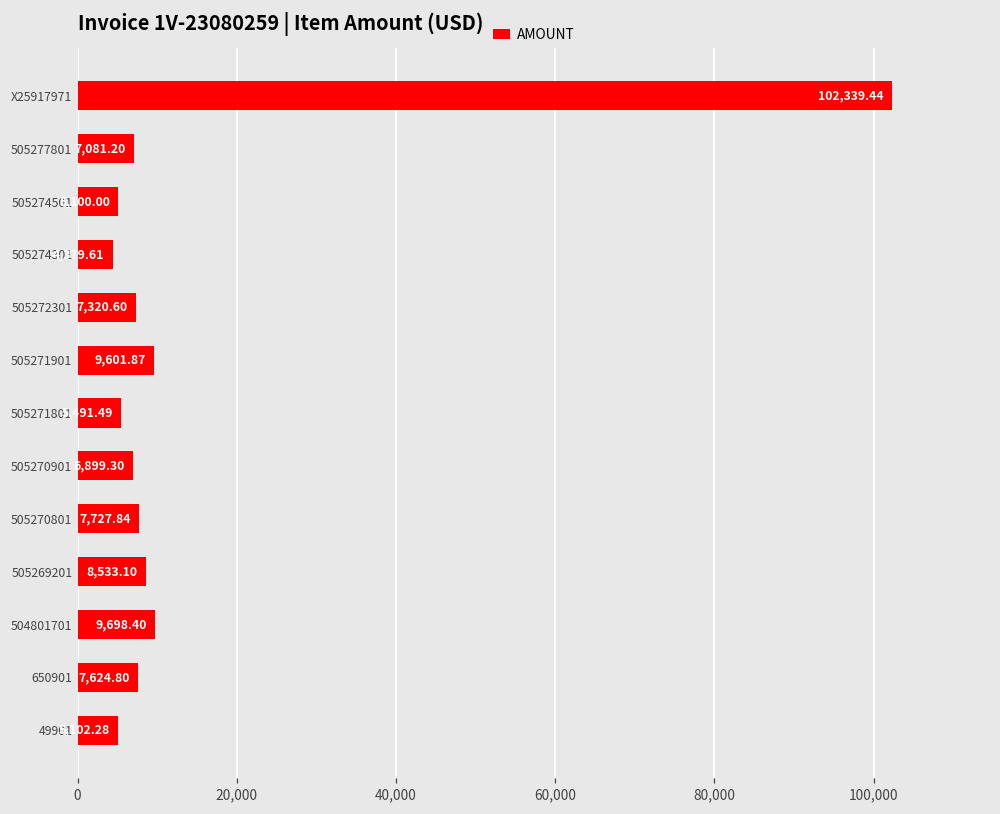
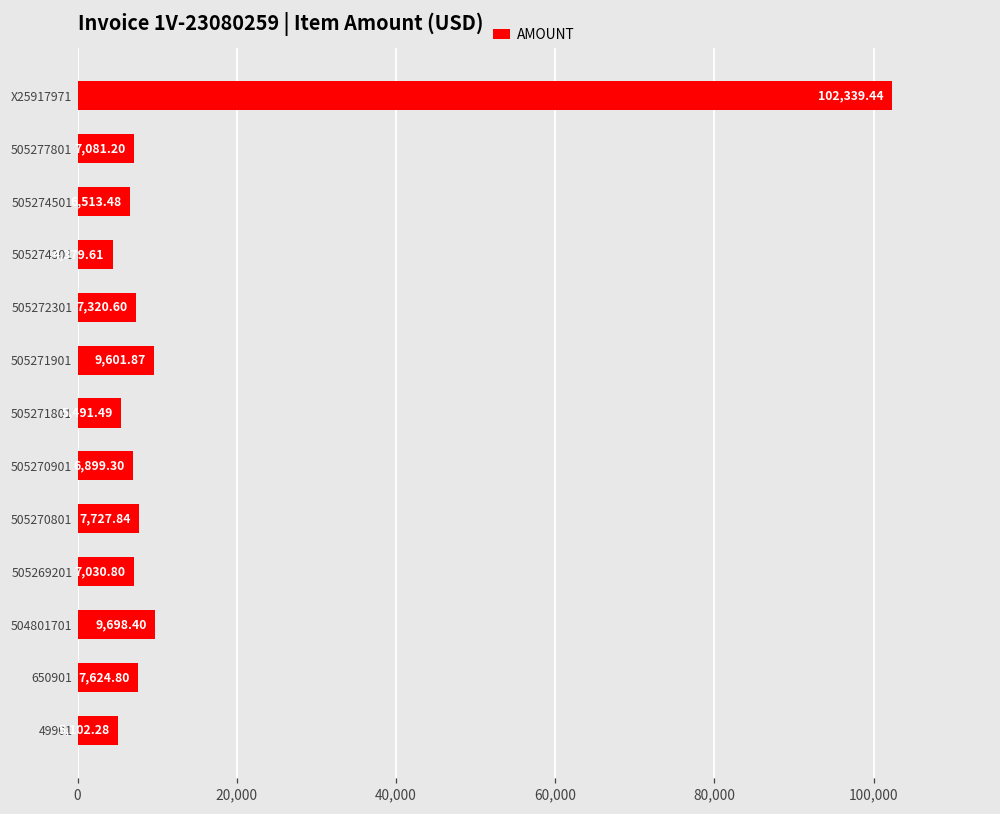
505274501: 5,100.00 -> 6,513.48
505269201: 8,533.10 -> 7,030.80
